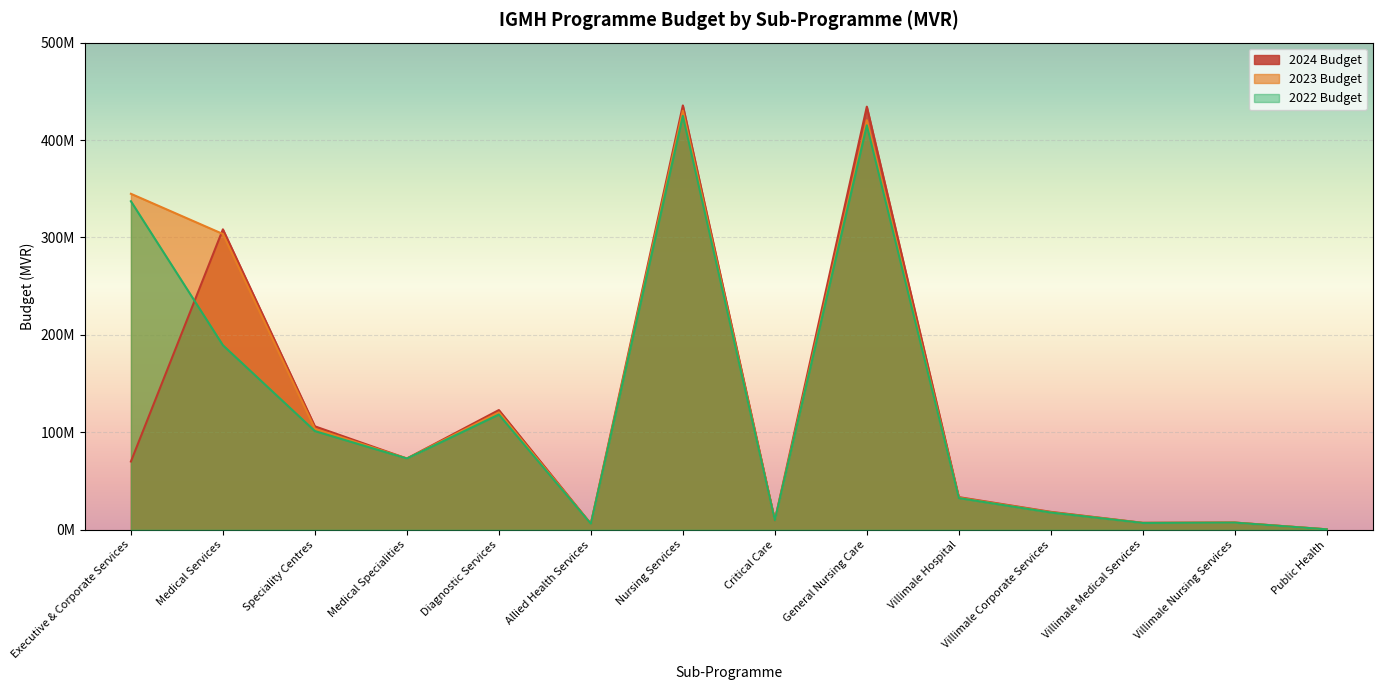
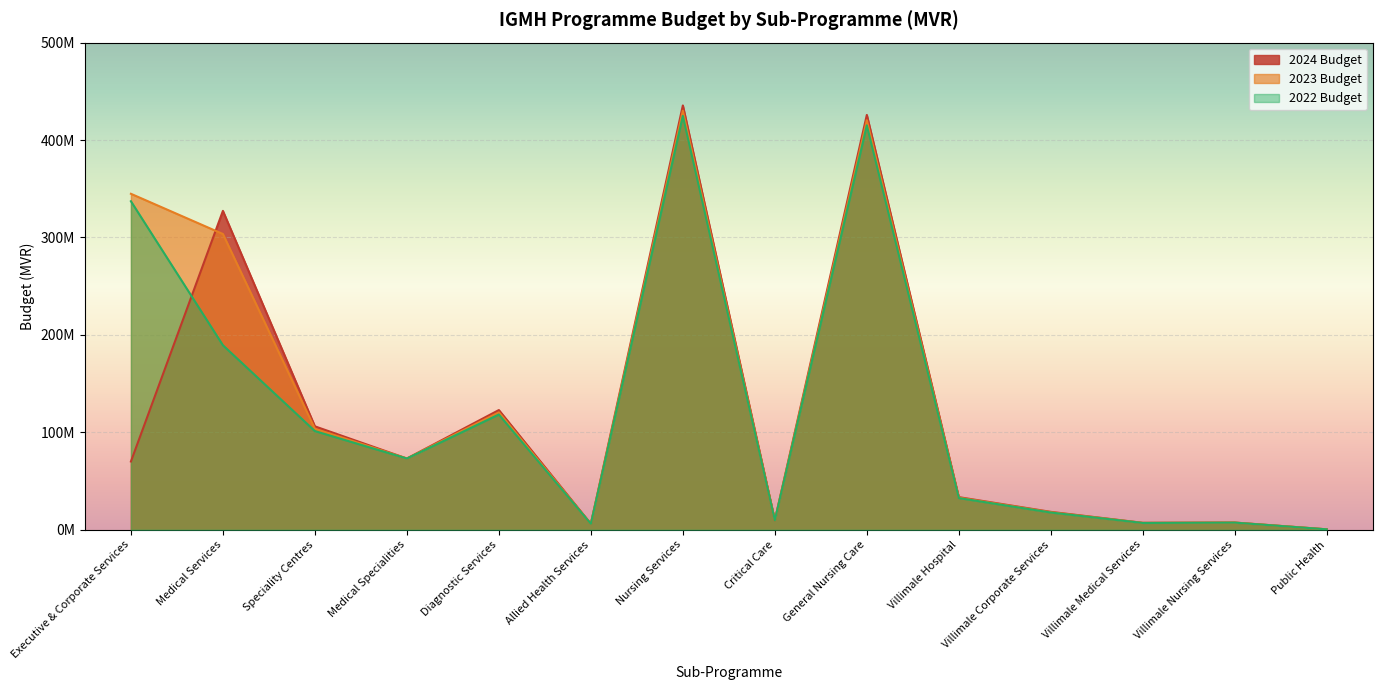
2024 Budget, Medical Services: 310000000 -> 330000000
2024 Budget, General Nursing Care: 434000000 -> 426000000
